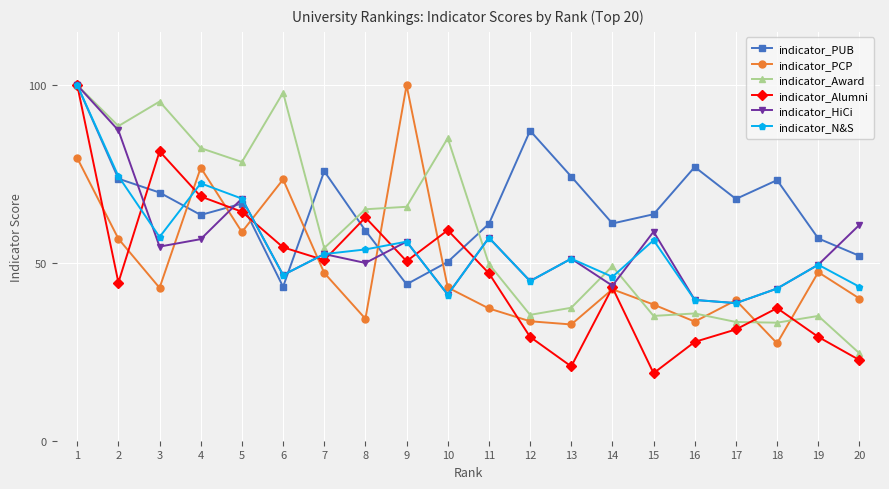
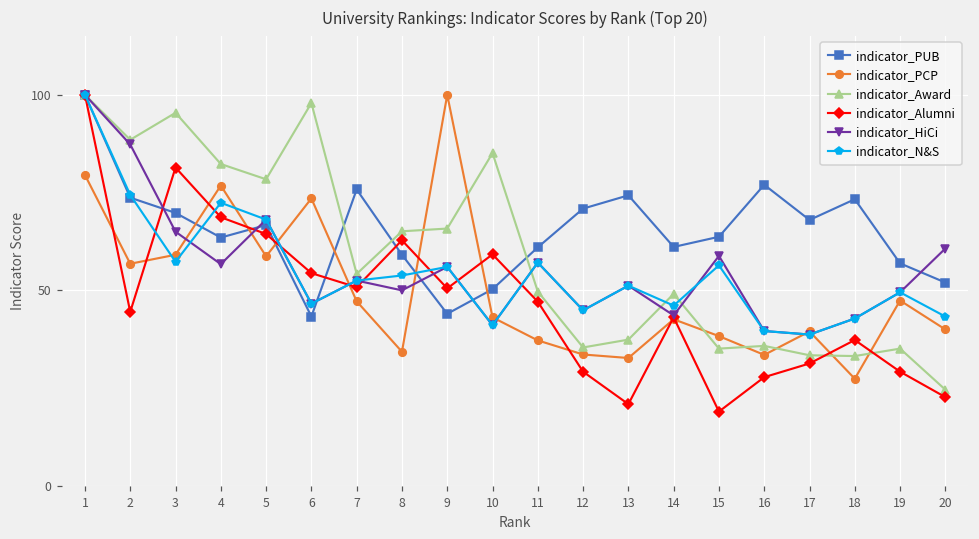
indicator_PCP, 3: 43 -> 59
indicator_HiCi, 3: 55 -> 65
indicator_PUB, 12: 87 -> 71
